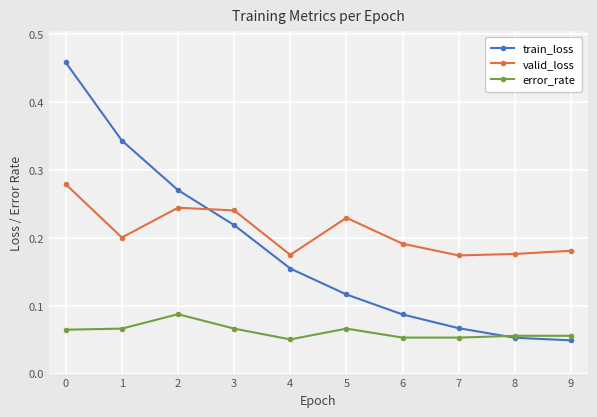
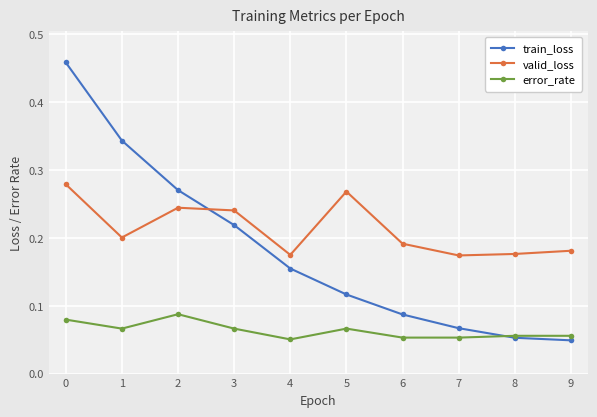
error_rate, 0: 0.06 -> 0.08
valid_loss, 5: 0.23 -> 0.27
